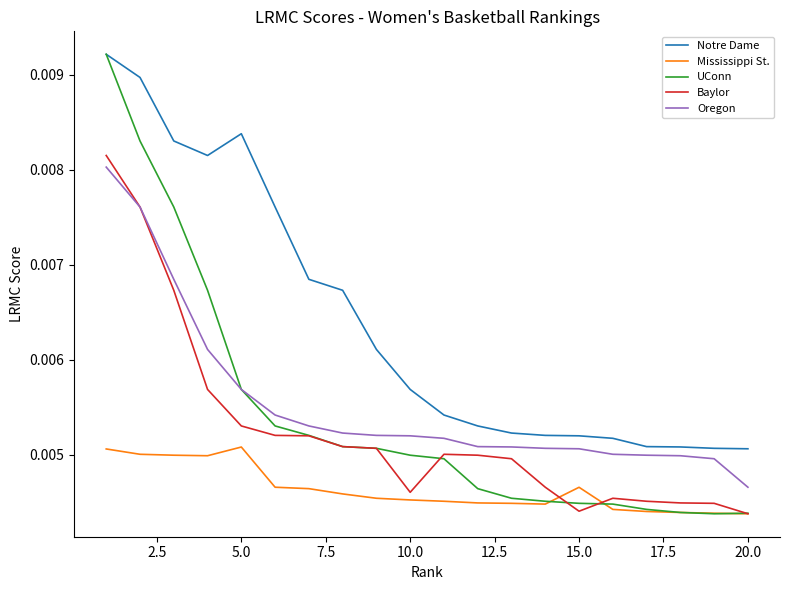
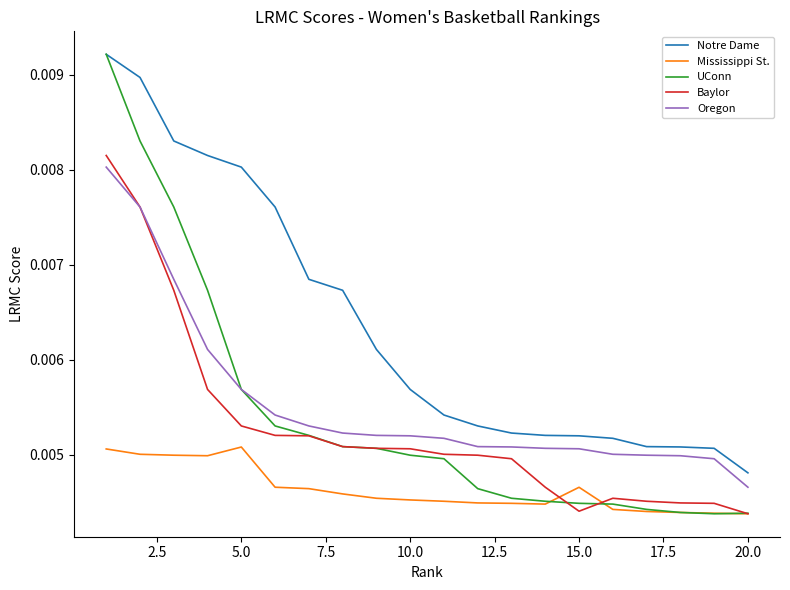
Notre Dame, 5.0: 0.0084 -> 0.0080
Baylor, 10.0: 0.0046 -> 0.0051
Notre Dame, 20.0: 0.0051 -> 0.0048
